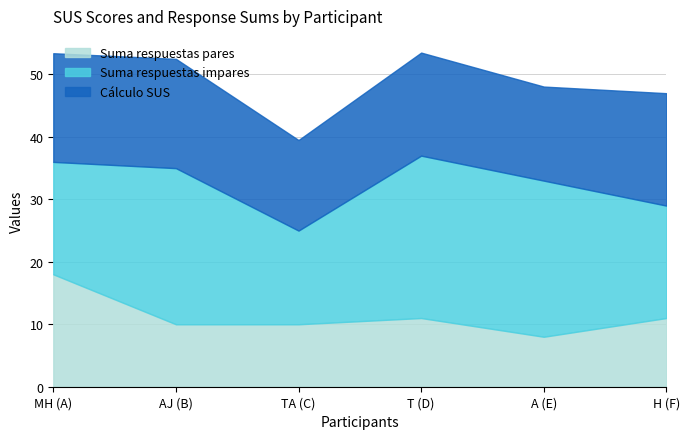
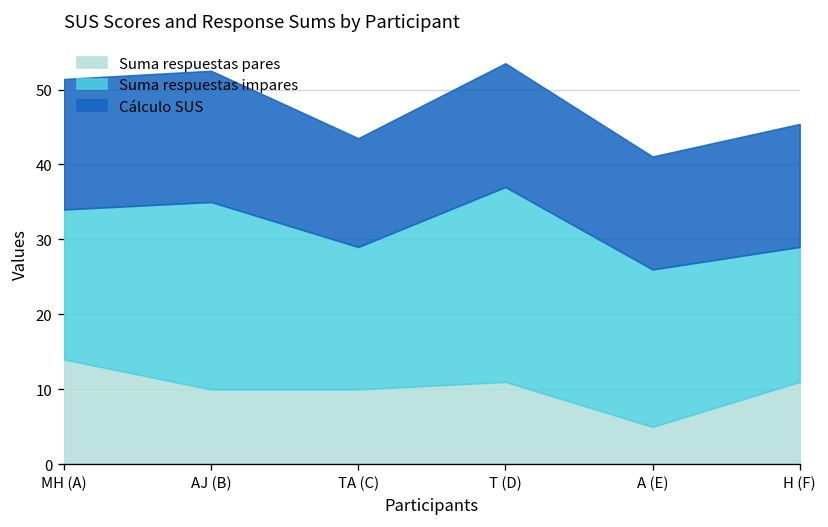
Suma respuestas pares, MH (A): 18 -> 14
Suma respuestas impares, MH (A): 18 -> 20
Suma respuestas impares, TA (C): 15 -> 19
Suma respuestas pares, A (E): 8 -> 5
Suma respuestas impares, A (E): 25 -> 21
Cálculo SUS, H (F): 18 -> 16
